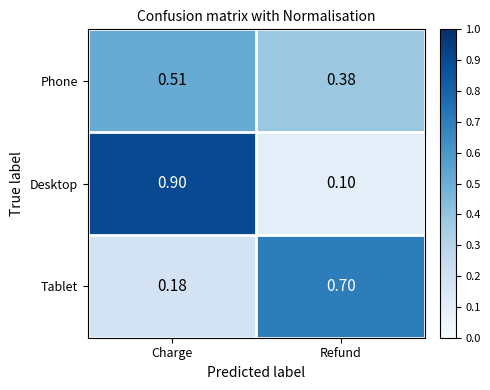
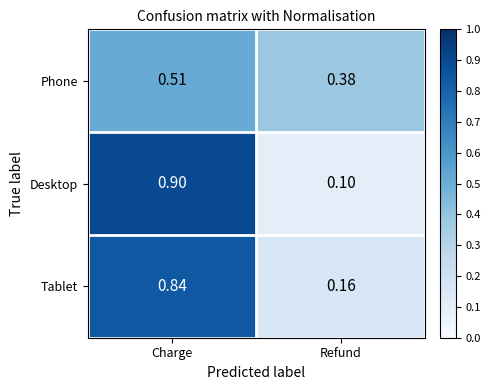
Tablet, Charge: 0.18 -> 0.84
Tablet, Refund: 0.70 -> 0.16
